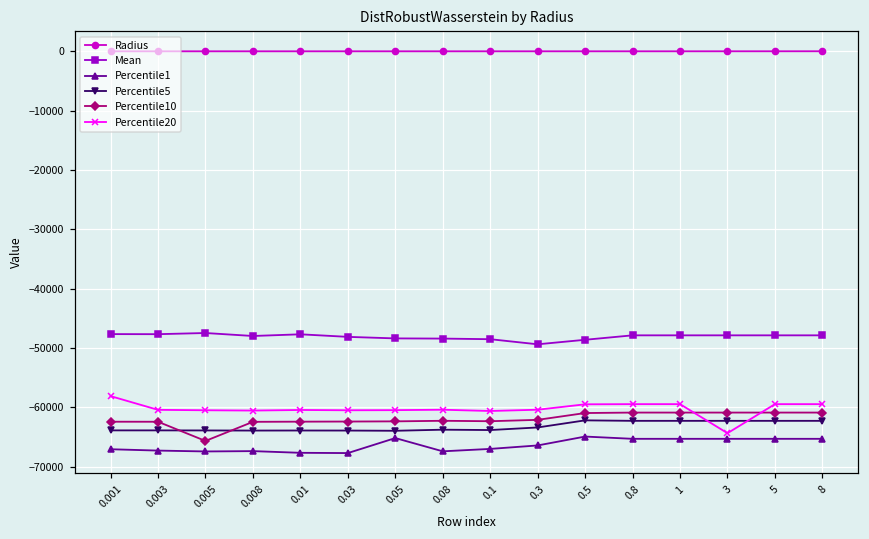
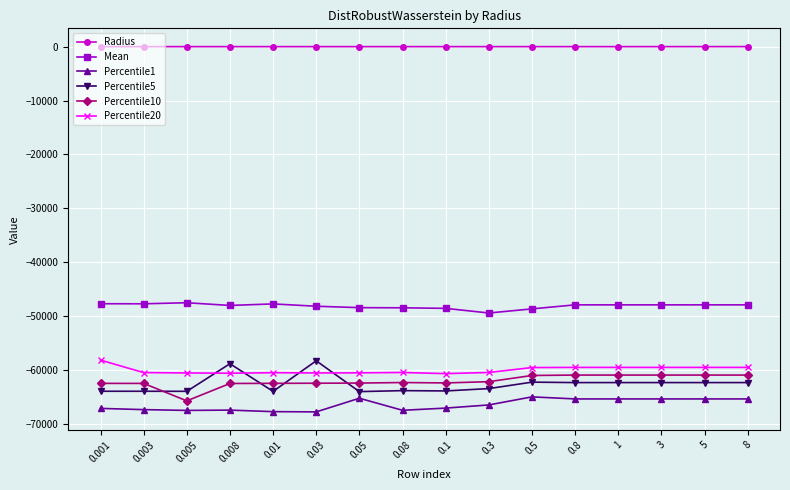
Percentile5, 0.008: -64000 -> -59000
Percentile5, 0.03: -64000 -> -58000
Percentile20, 3: -64000 -> -59000
